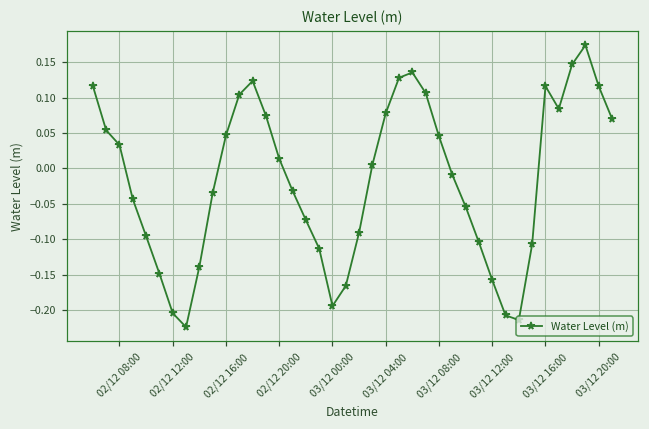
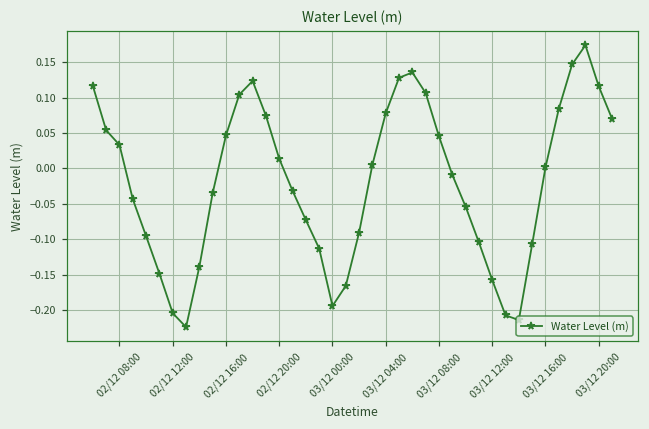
03/12 16:00: 0.12 -> 0.00
